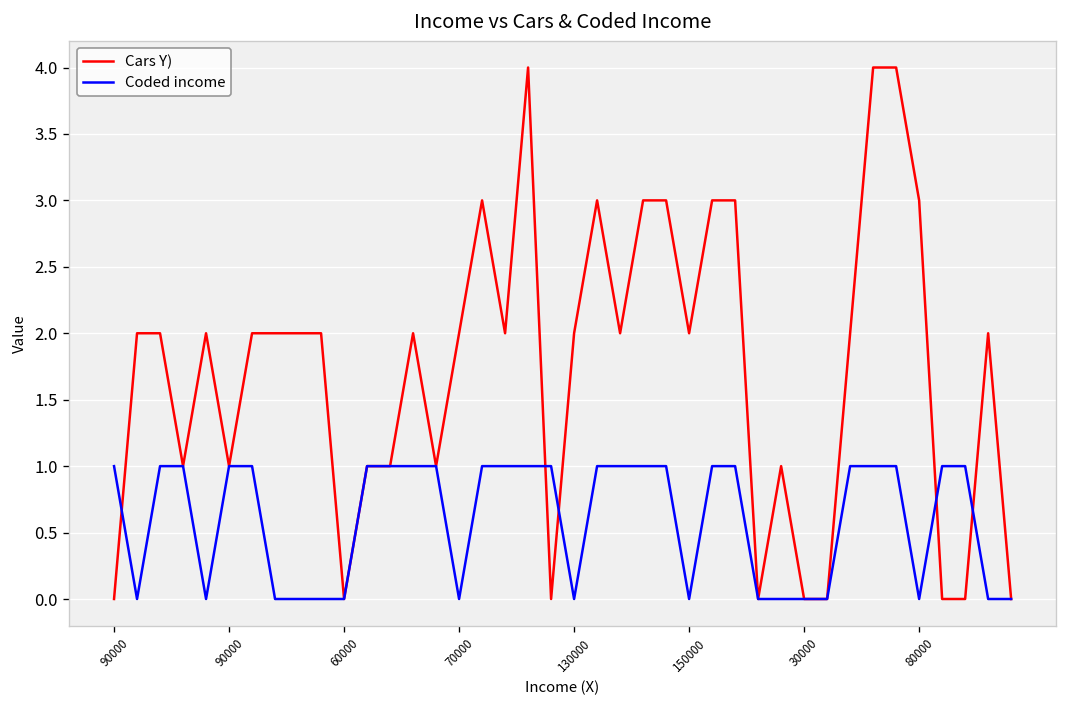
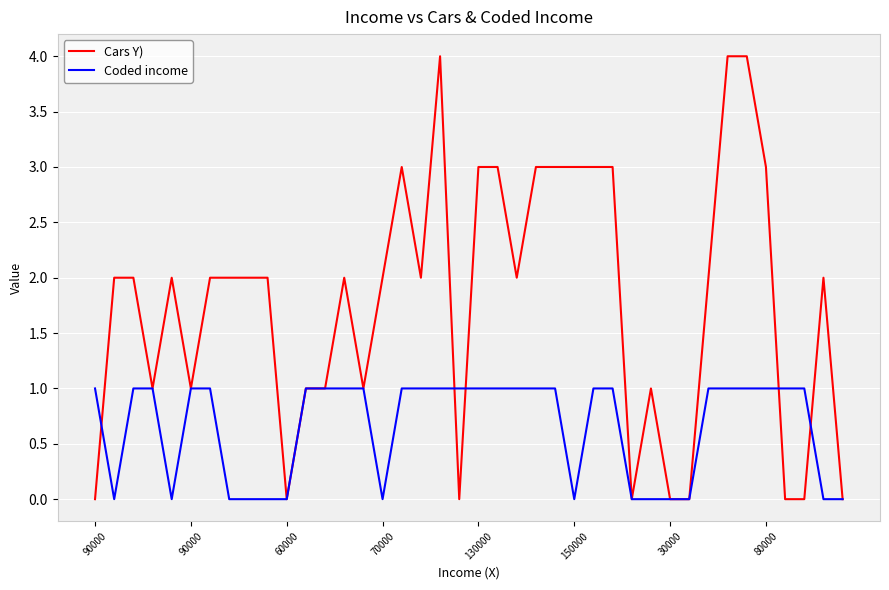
Cars Y), 130000: 2 -> 3
Coded income, 130000: 0 -> 1
Cars Y), 150000: 2 -> 3
Coded income, 80000: 0 -> 1
